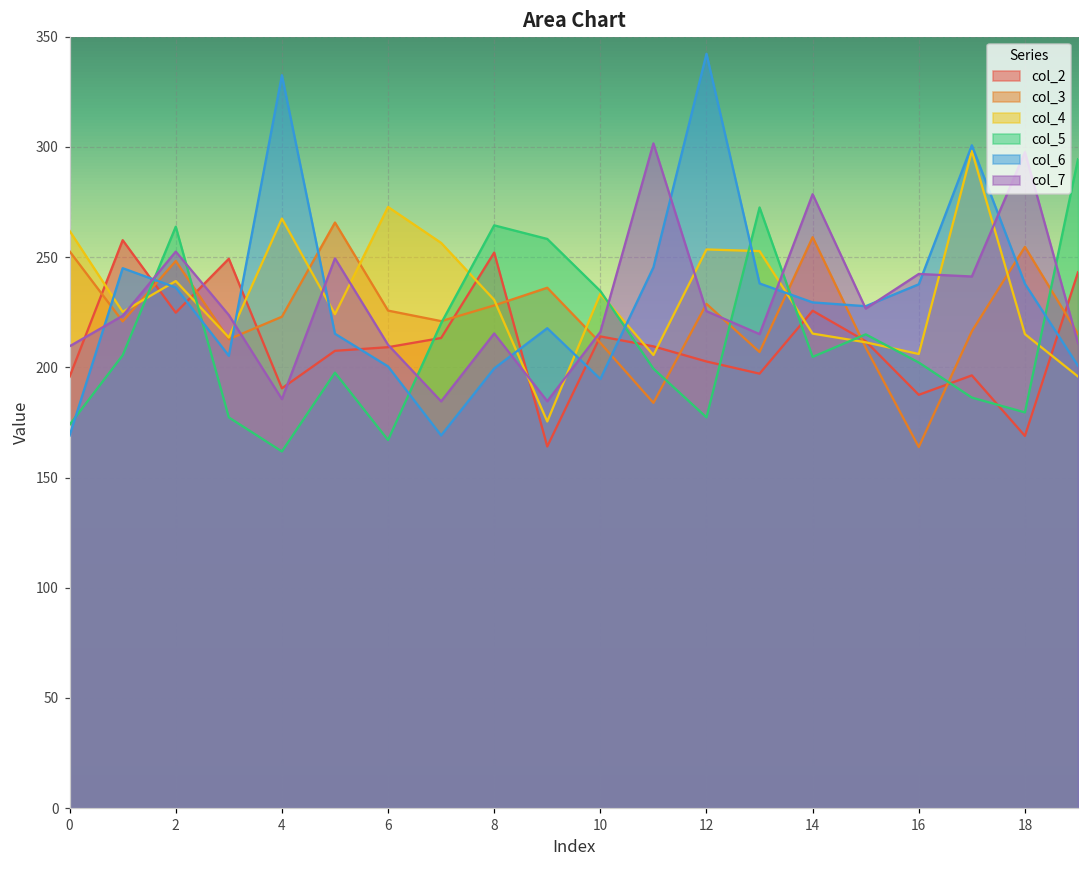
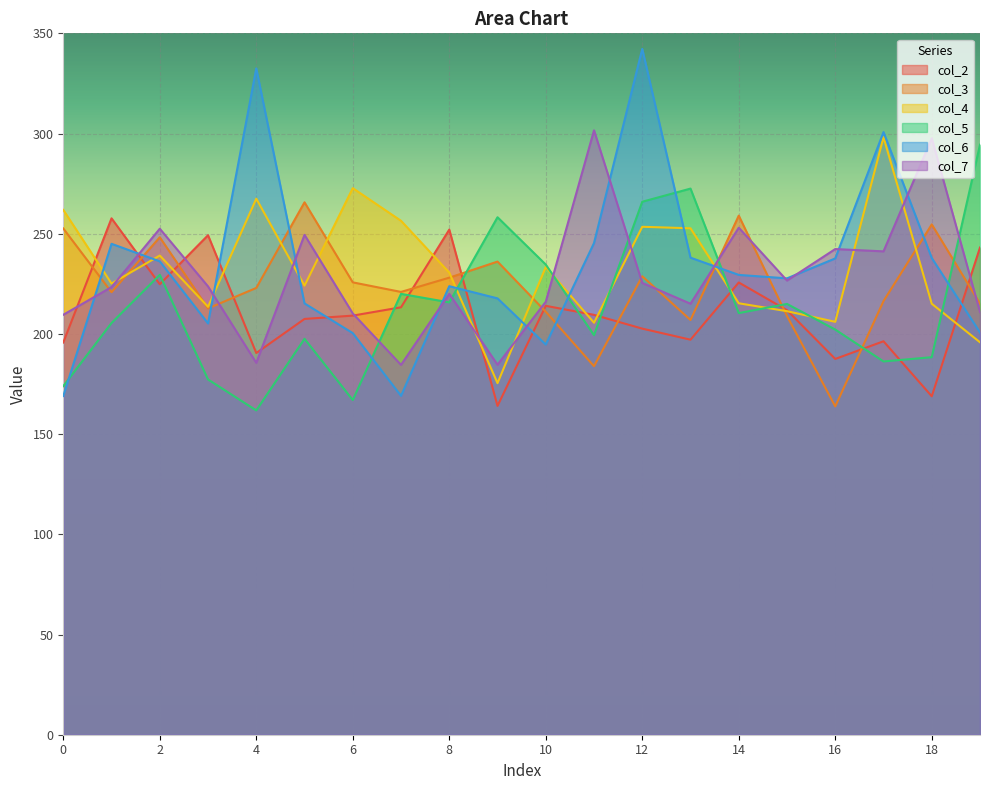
col_5, 2: 264 -> 229
col_5, 8: 264 -> 216
col_6, 8: 199 -> 224
col_7, 8: 215 -> 220
col_5, 12: 177 -> 266
col_5, 14: 205 -> 210
col_7, 14: 279 -> 253
col_5, 18: 180 -> 188
